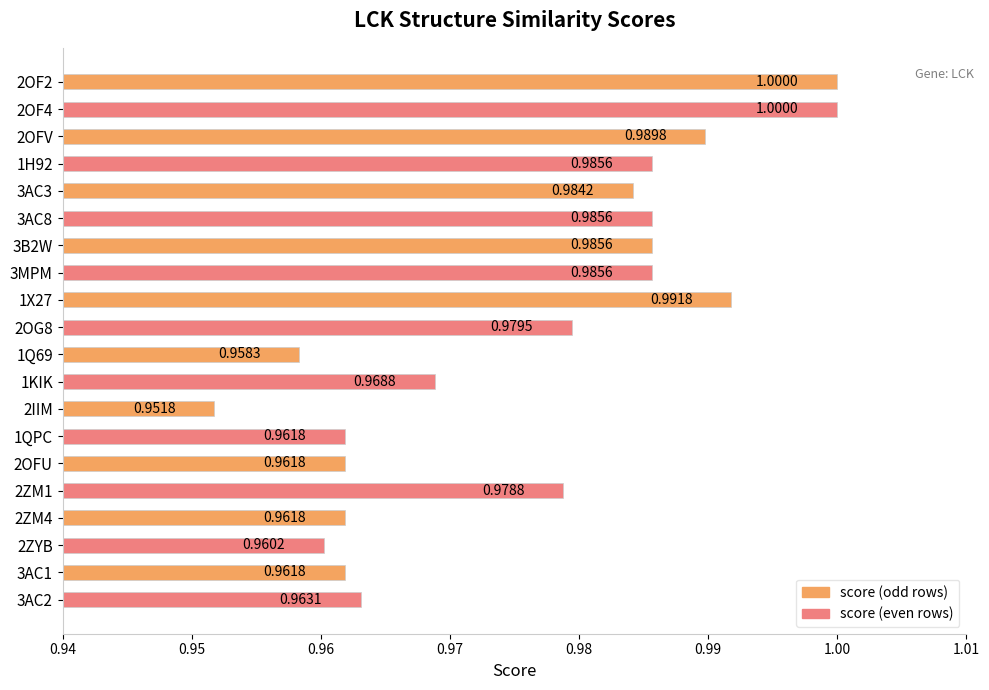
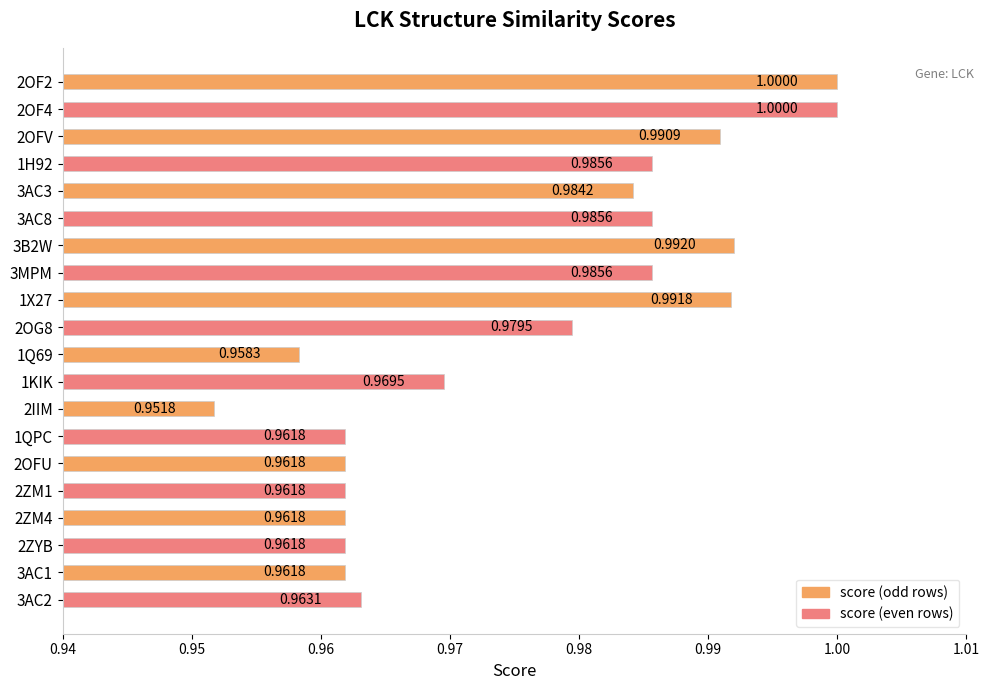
2OFV: 0.9898 -> 0.9909
3B2W: 0.9856 -> 0.9920
1KIK: 0.9688 -> 0.9695
2ZM1: 0.9788 -> 0.9618
2ZYB: 0.9602 -> 0.9618
